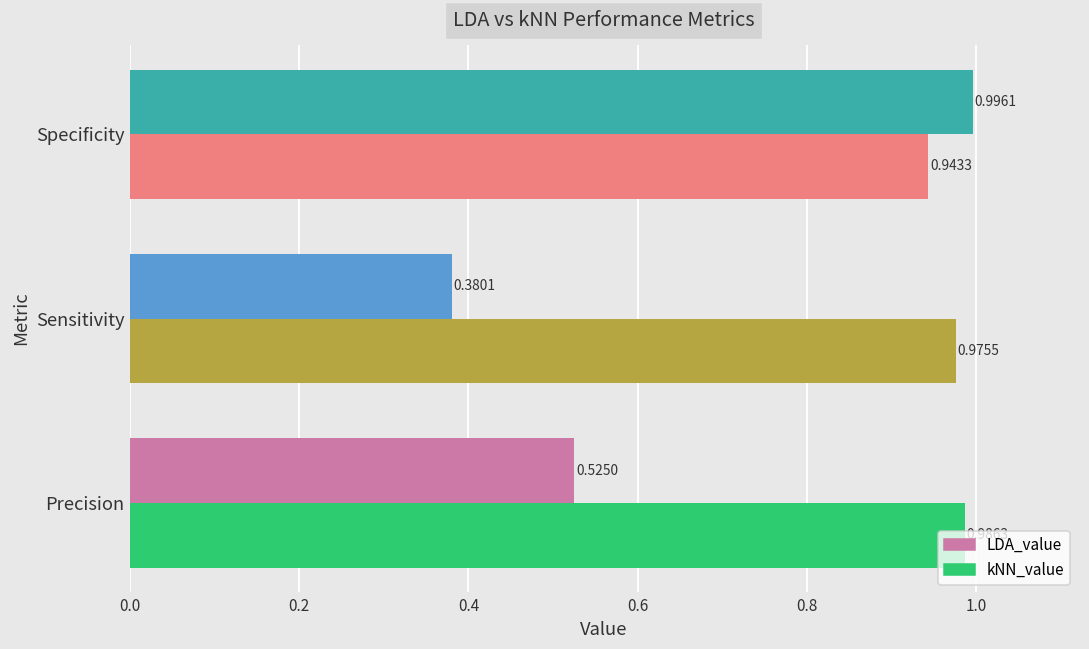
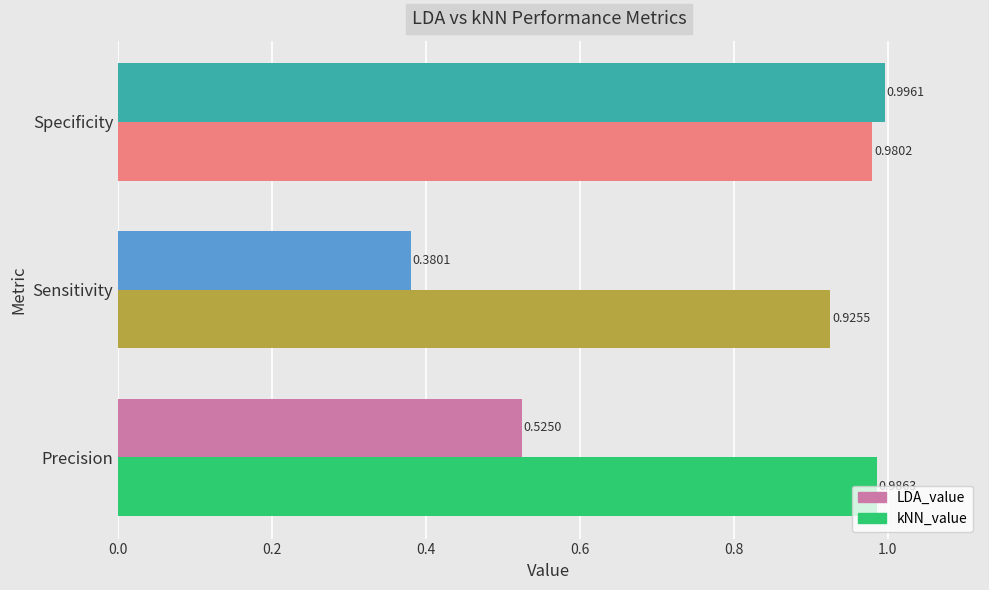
kNN_value, Specificity: 0.9433 -> 0.9802
kNN_value, Sensitivity: 0.9755 -> 0.9255
